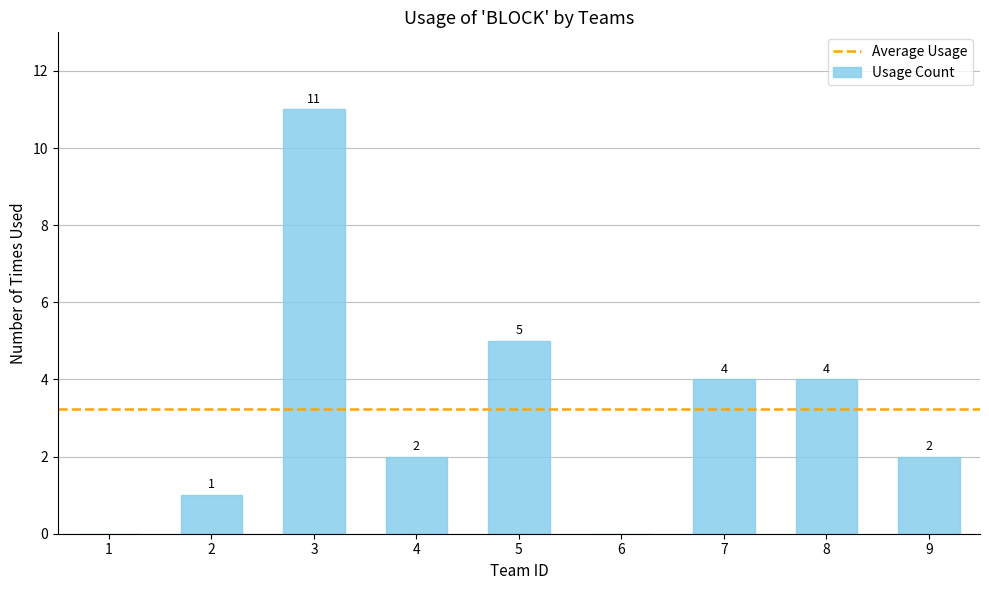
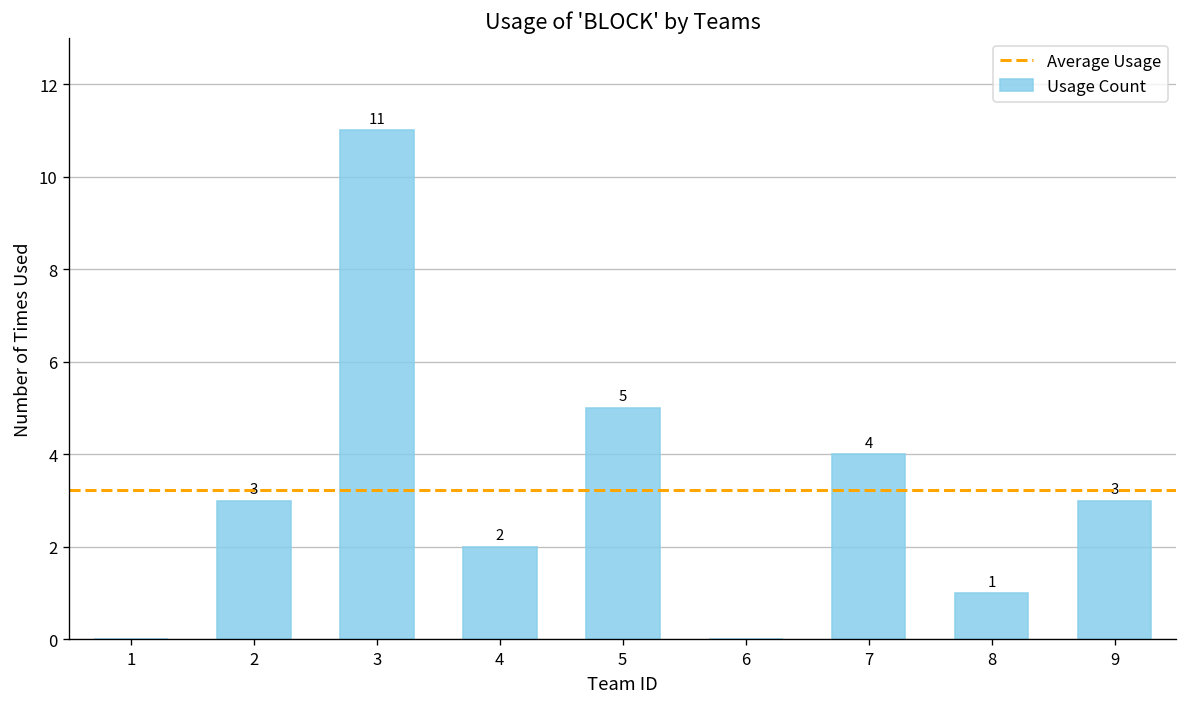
2: 1 -> 3
8: 4 -> 1
9: 2 -> 3
